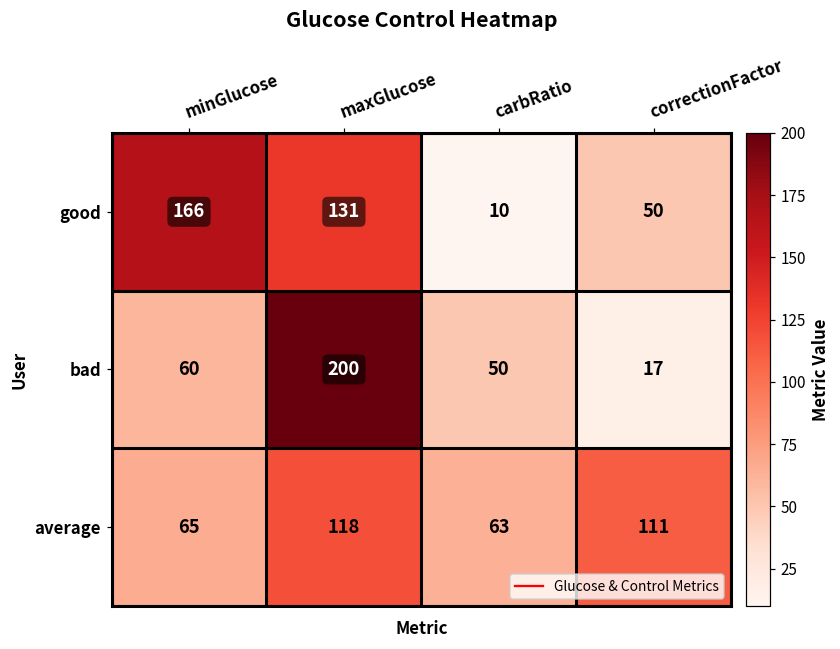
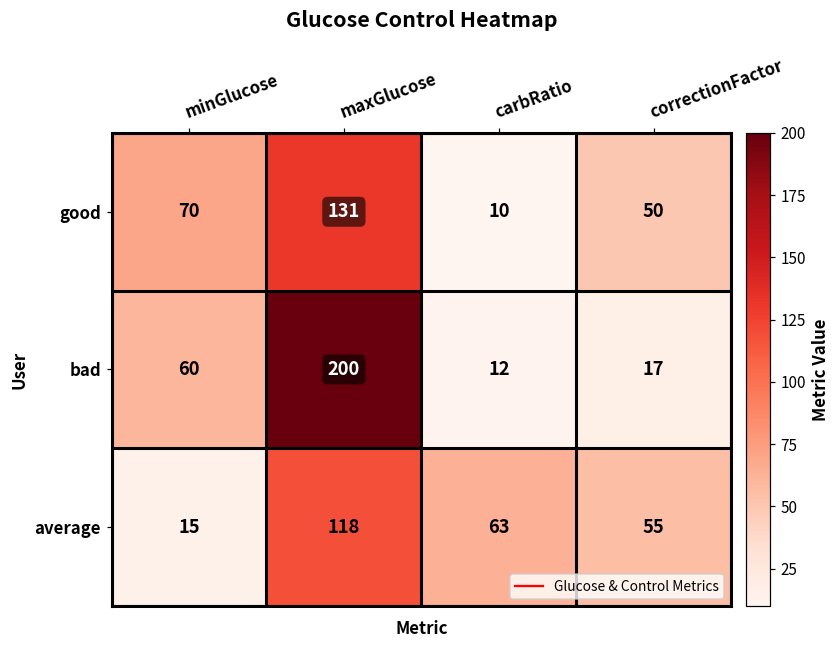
good, minGlucose: 166 -> 70
bad, carbRatio: 50 -> 12
average, minGlucose: 65 -> 15
average, correctionFactor: 111 -> 55
